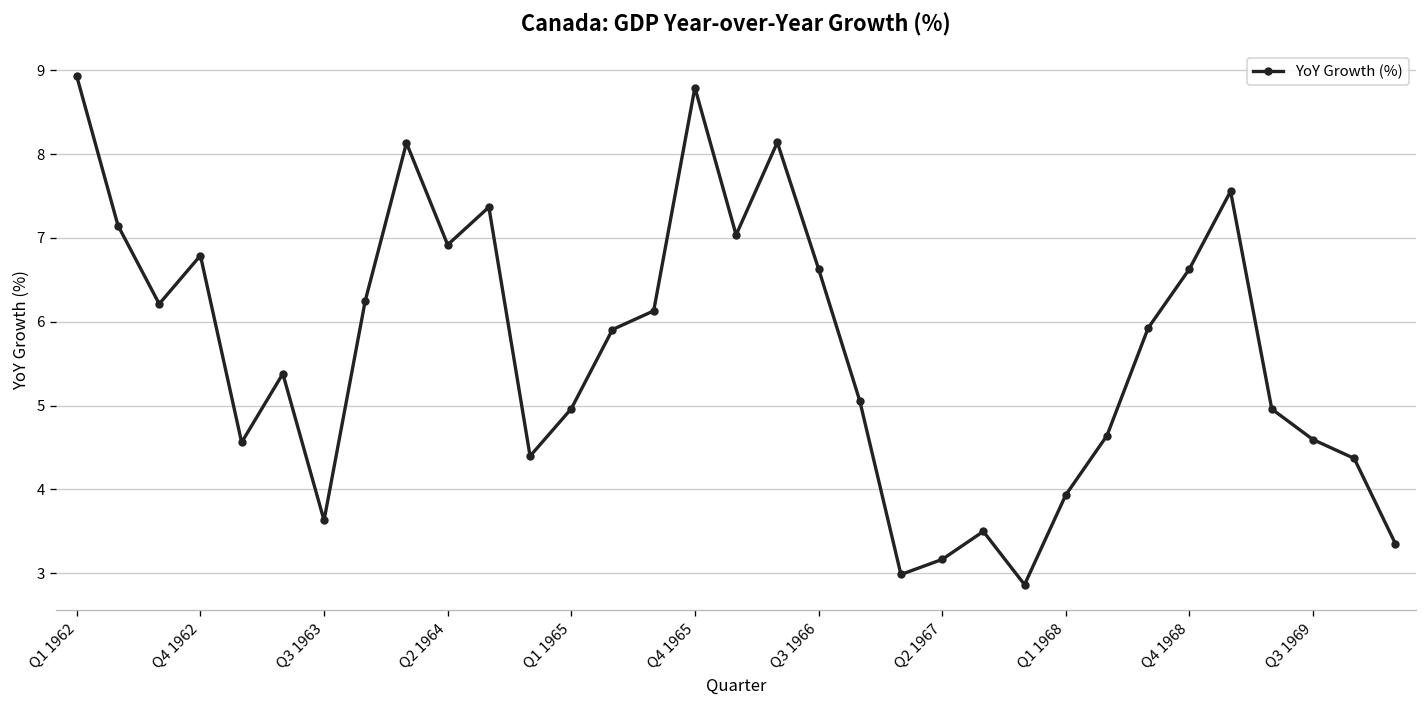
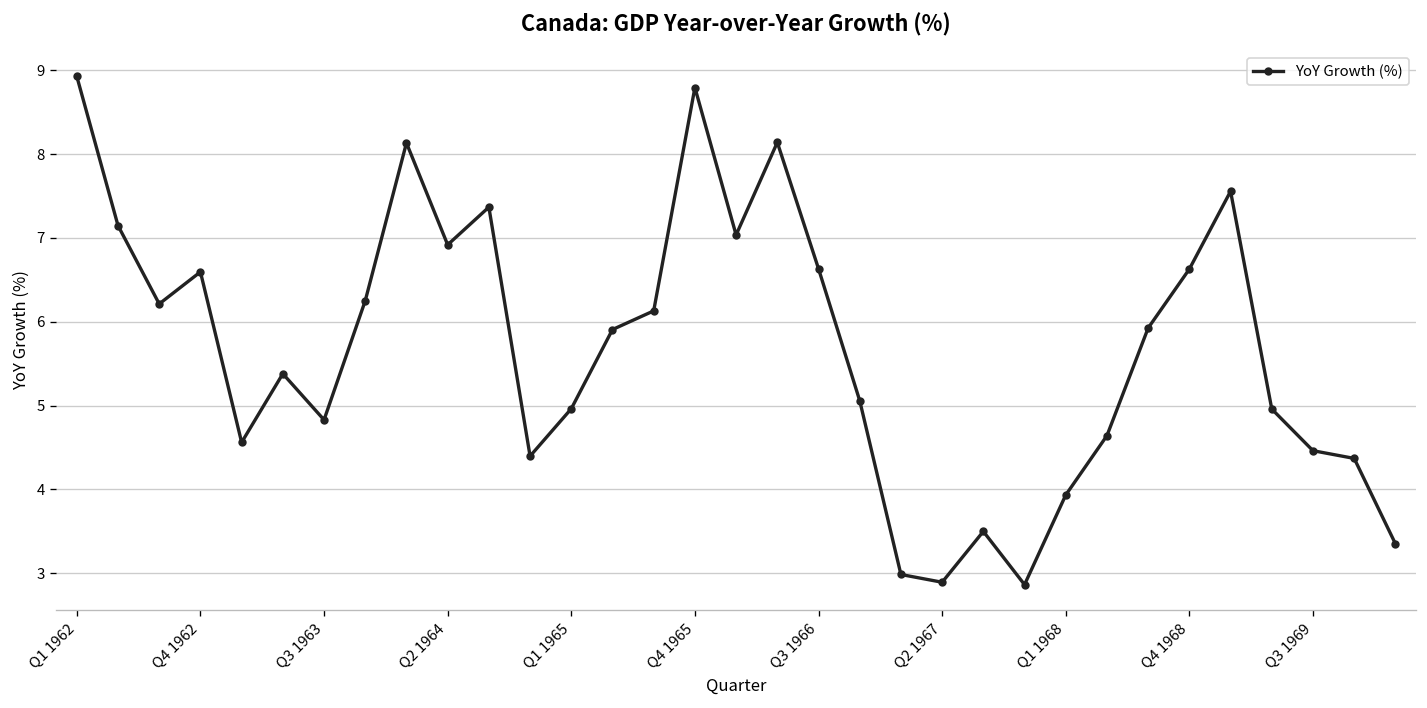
Q4 1962: 6.8 -> 6.6
Q3 1963: 3.6 -> 4.8
Q2 1967: 3.2 -> 2.9
Q3 1969: 4.6 -> 4.5
